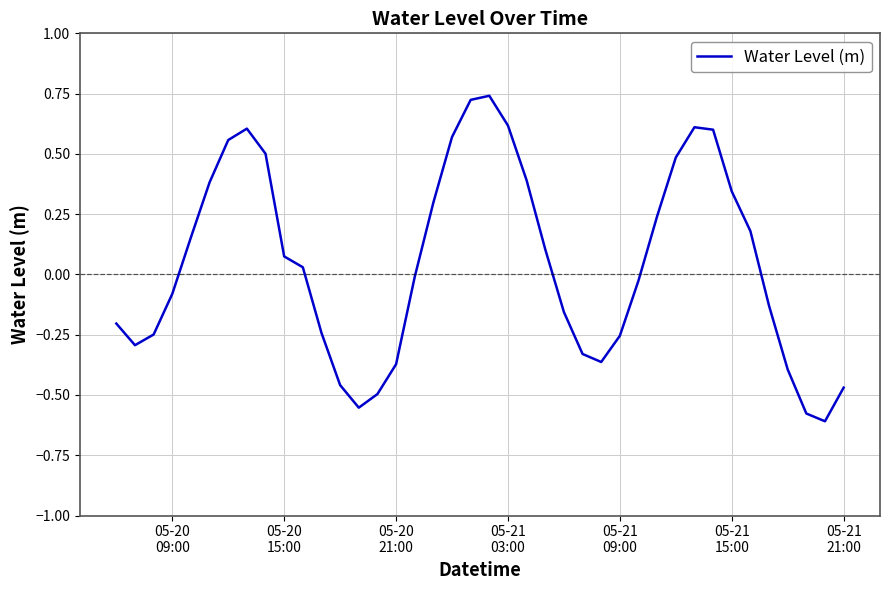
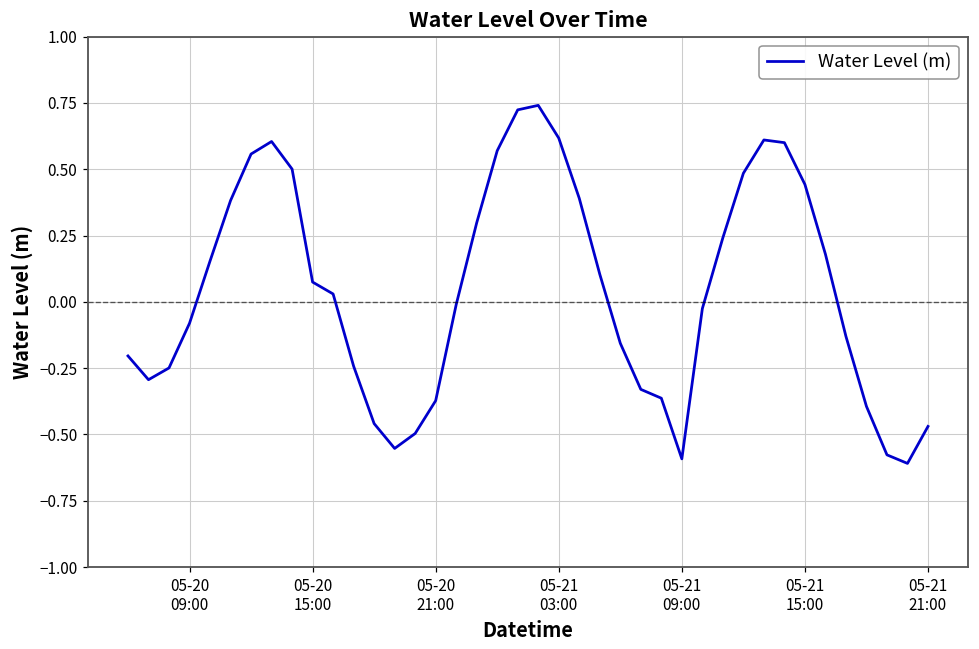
05-21 09:00: -0.25 -> -0.59
05-21 15:00: 0.34 -> 0.44
